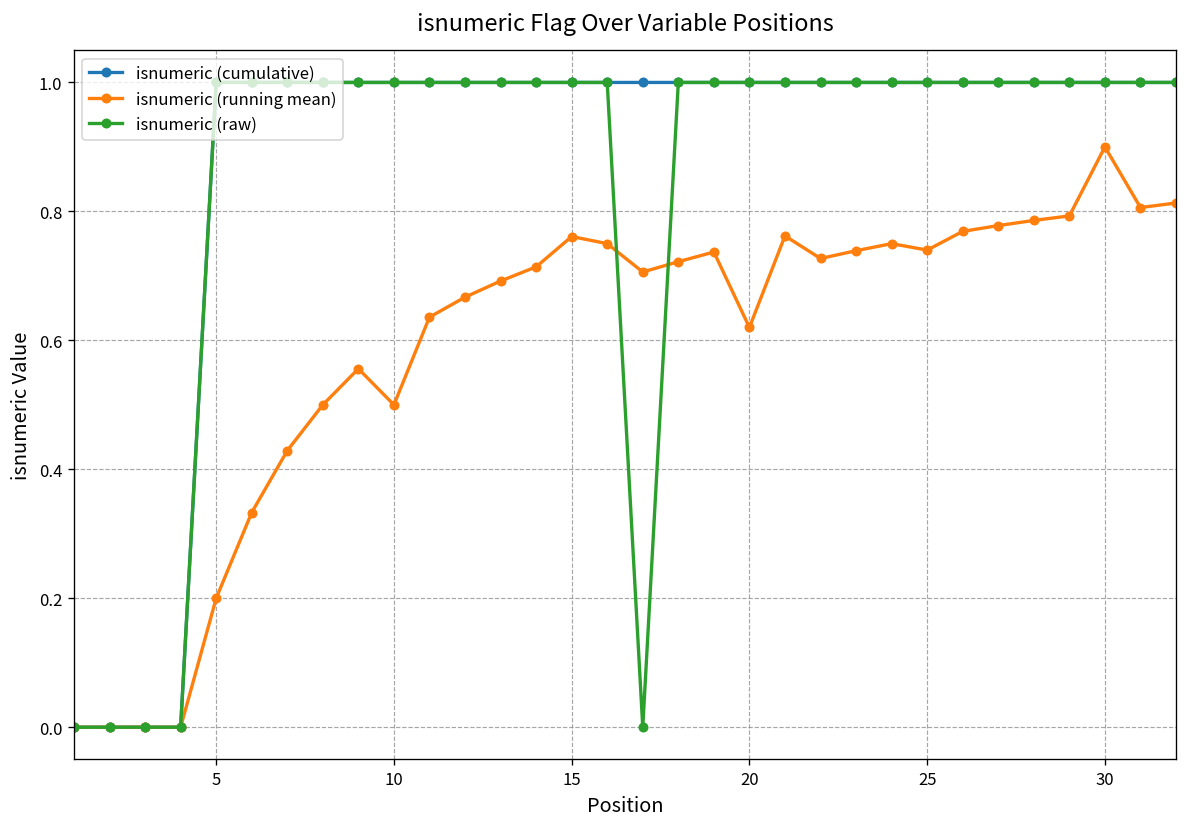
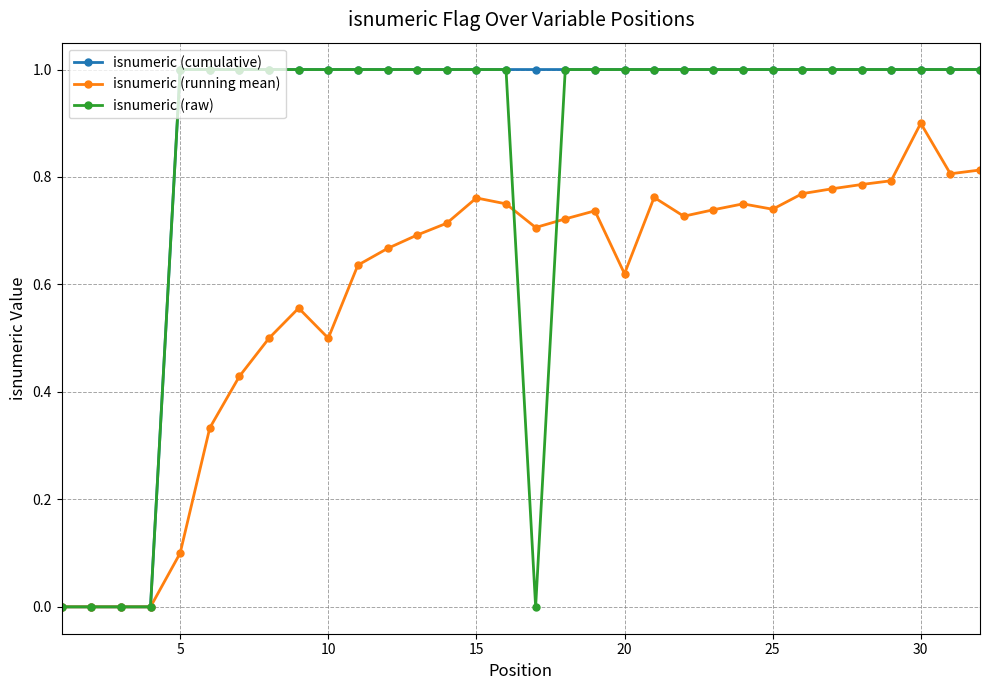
isnumeric (running mean), 5: 0.2 -> 0.1
